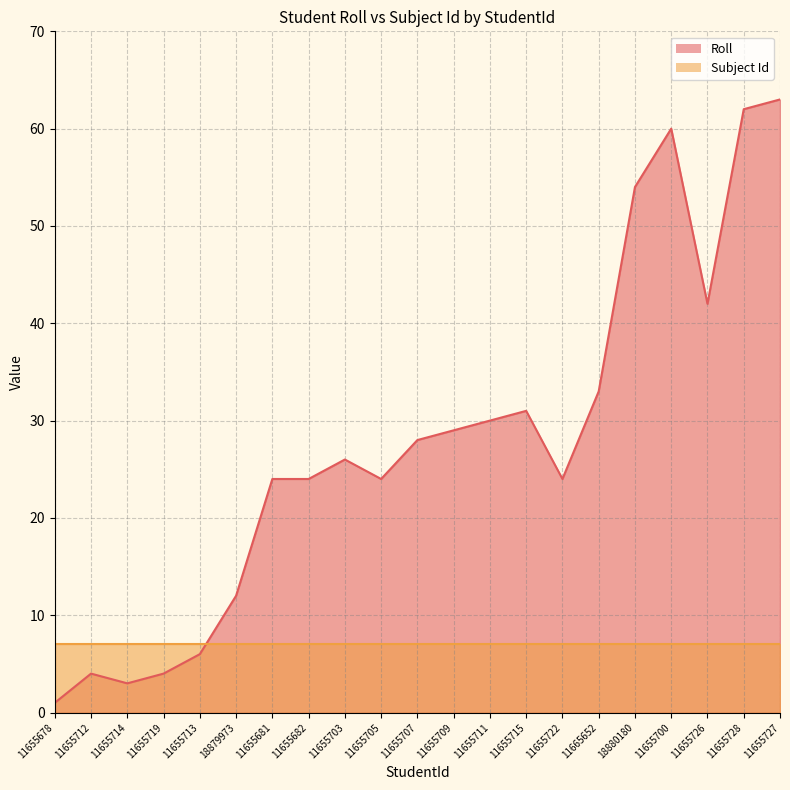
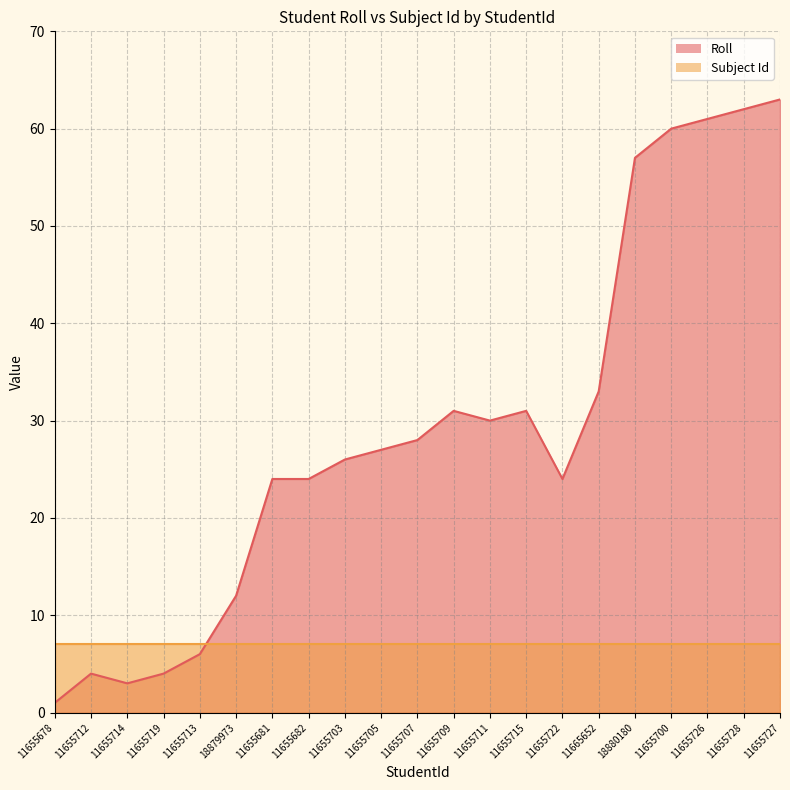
Roll, 11655705: 24 -> 27
Roll, 11655709: 29 -> 31
Roll, 18880180: 54 -> 57
Roll, 11655726: 42 -> 61
